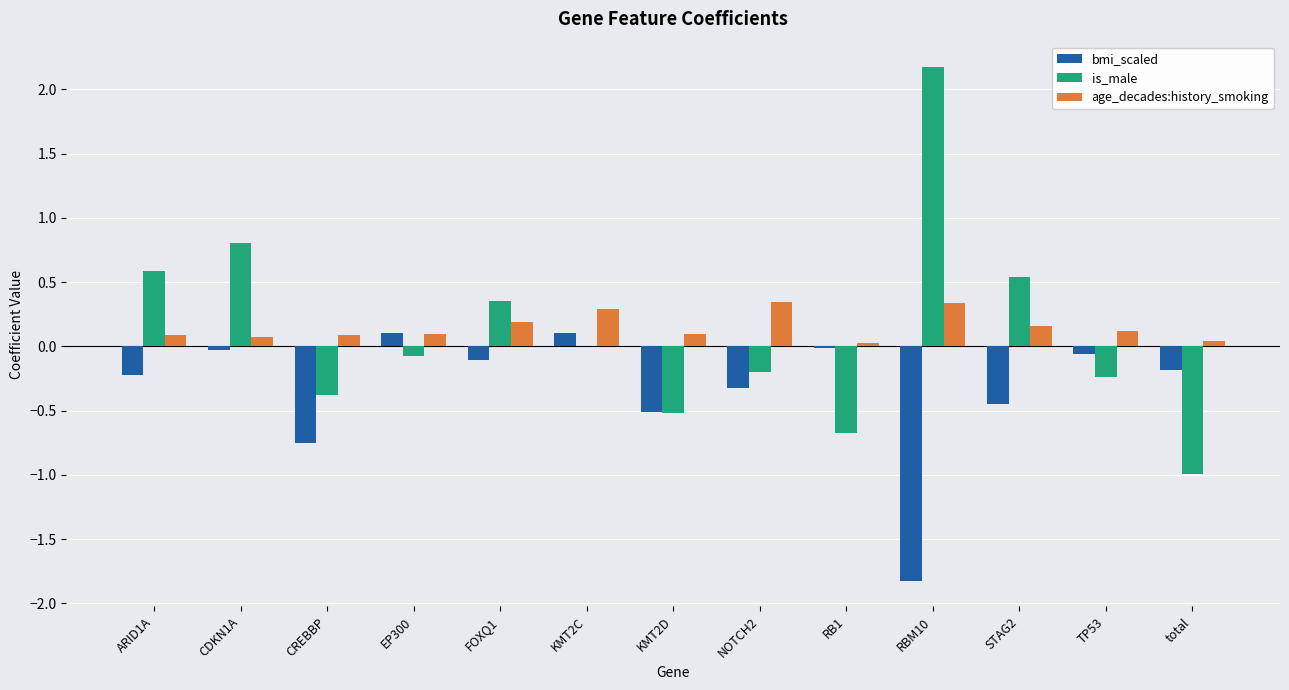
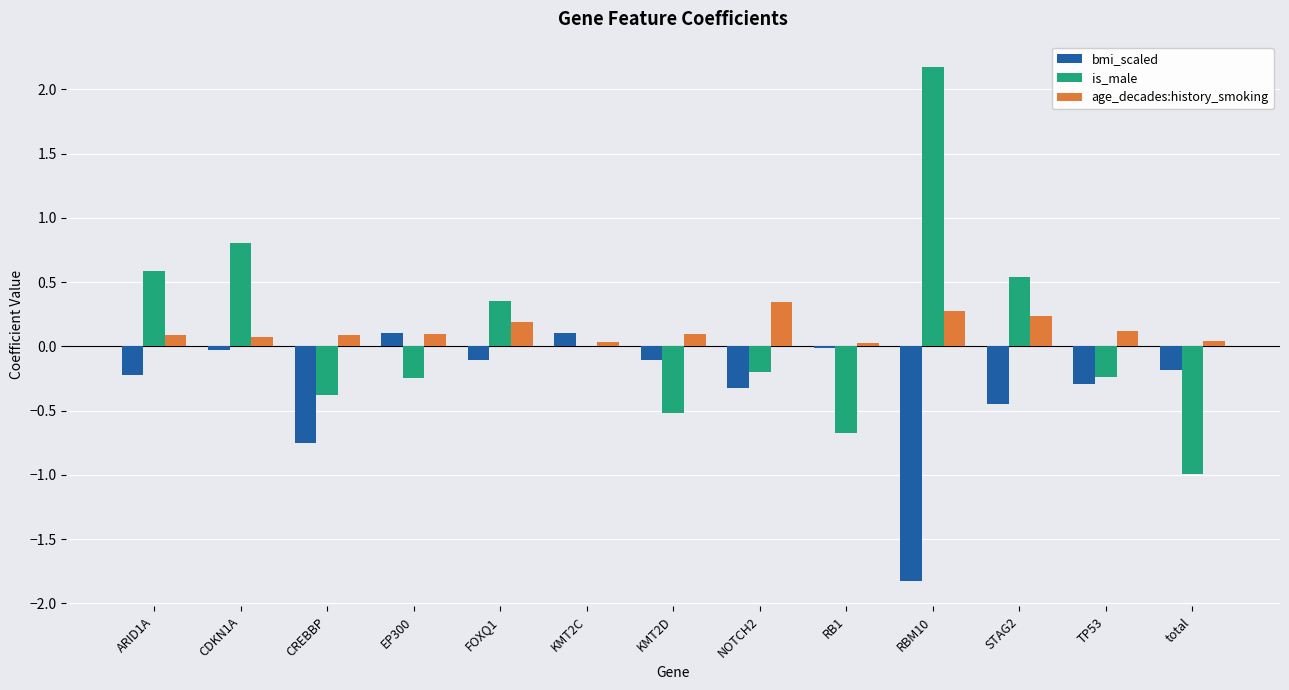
is_male, EP300: -0.07 -> -0.24
age_decades:history_smoking, KMT2C: 0.29 -> 0.03
bmi_scaled, KMT2D: -0.51 -> -0.11
age_decades:history_smoking, RBM10: 0.34 -> 0.27
age_decades:history_smoking, STAG2: 0.16 -> 0.23
bmi_scaled, TP53: -0.06 -> -0.30
